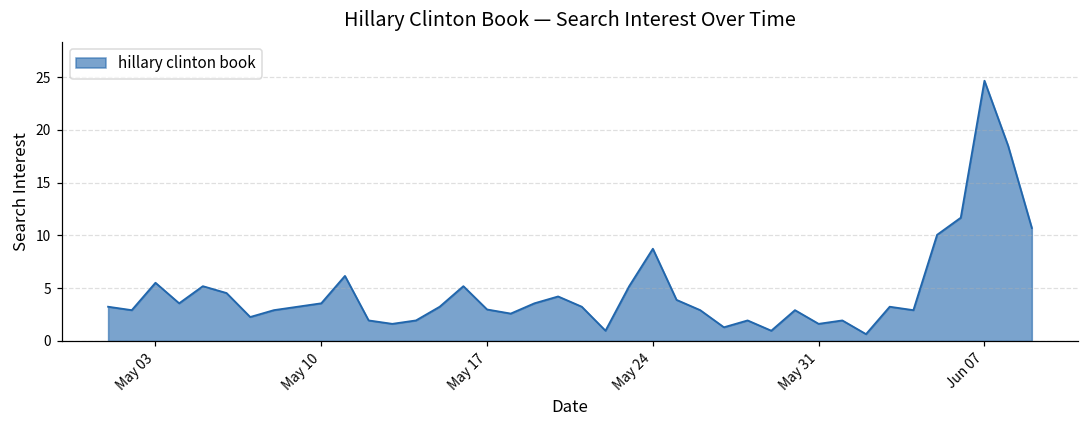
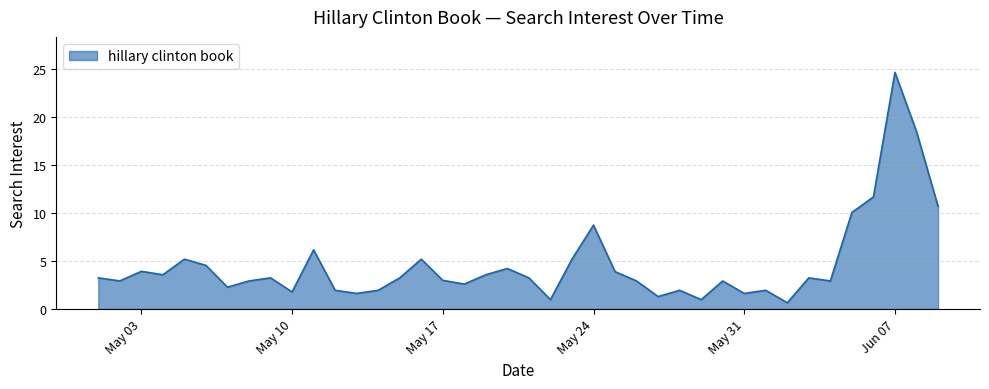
May 03: 6 -> 4
May 10: 4 -> 2
